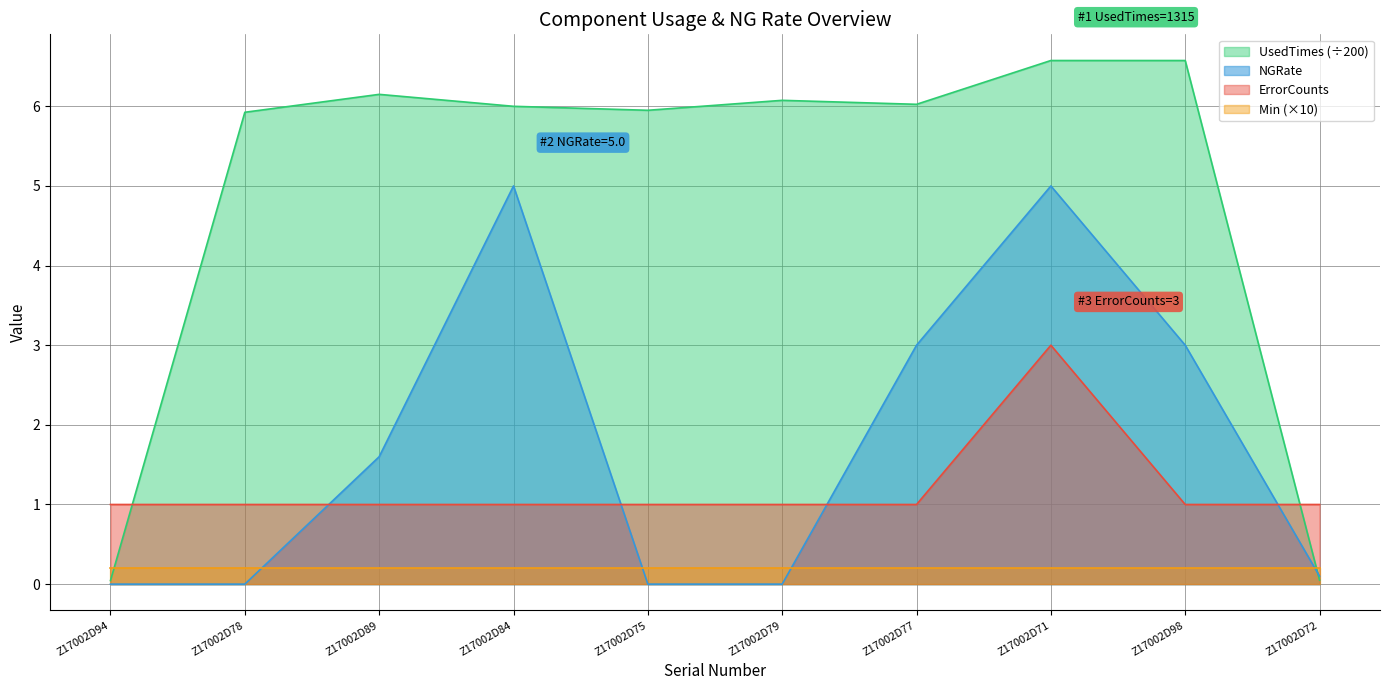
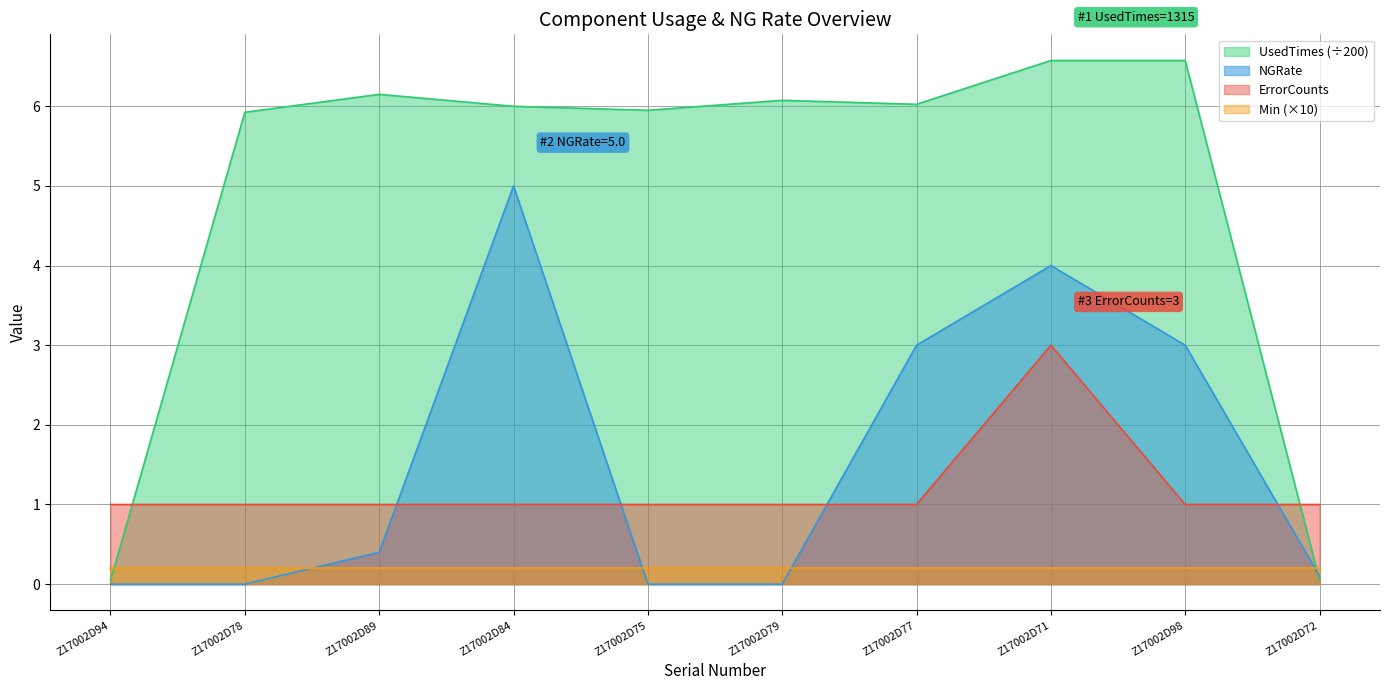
NGRate, Z17002D89: 1.6 -> 0.4
NGRate, Z17002D71: 5 -> 4
